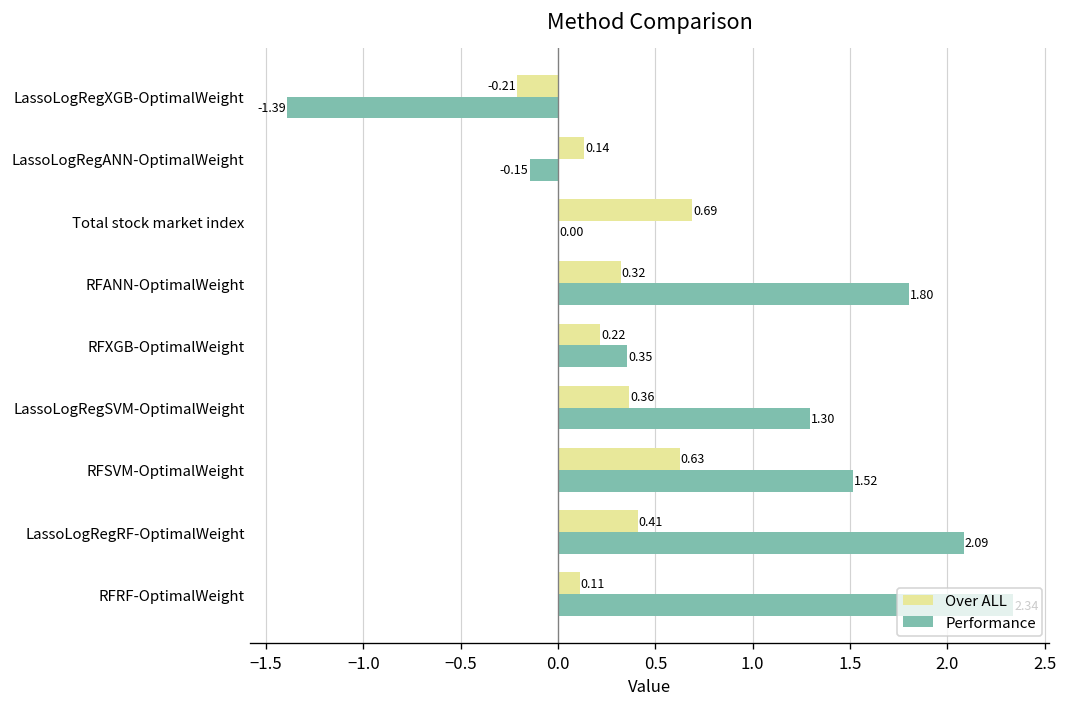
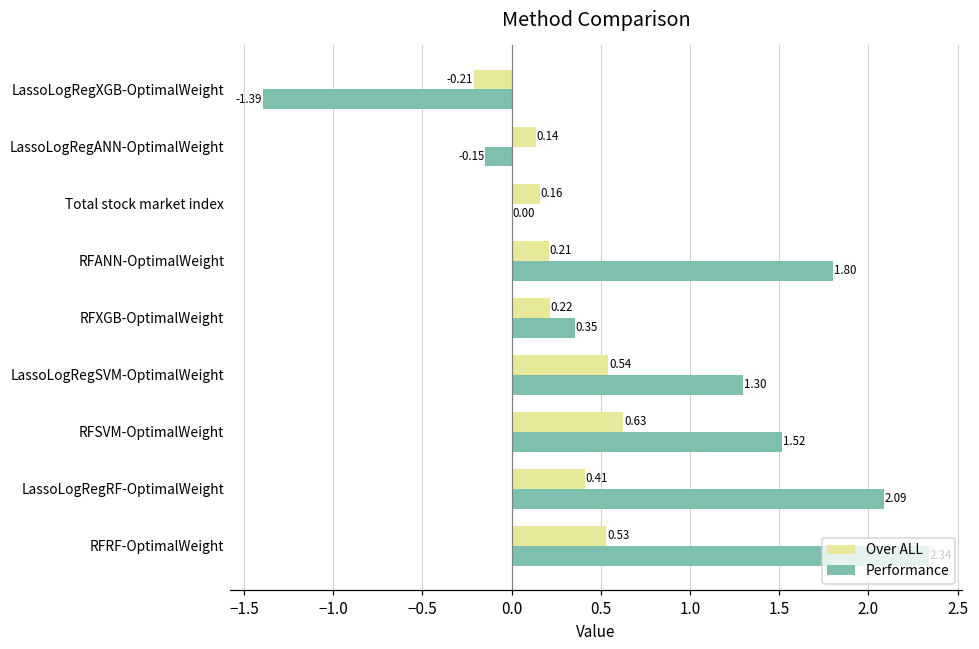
Over ALL, Total stock market index: 0.69 -> 0.16
Over ALL, RFANN-OptimalWeight: 0.32 -> 0.21
Over ALL, LassoLogRegSVM-OptimalWeight: 0.36 -> 0.54
Over ALL, RFRF-OptimalWeight: 0.11 -> 0.53
